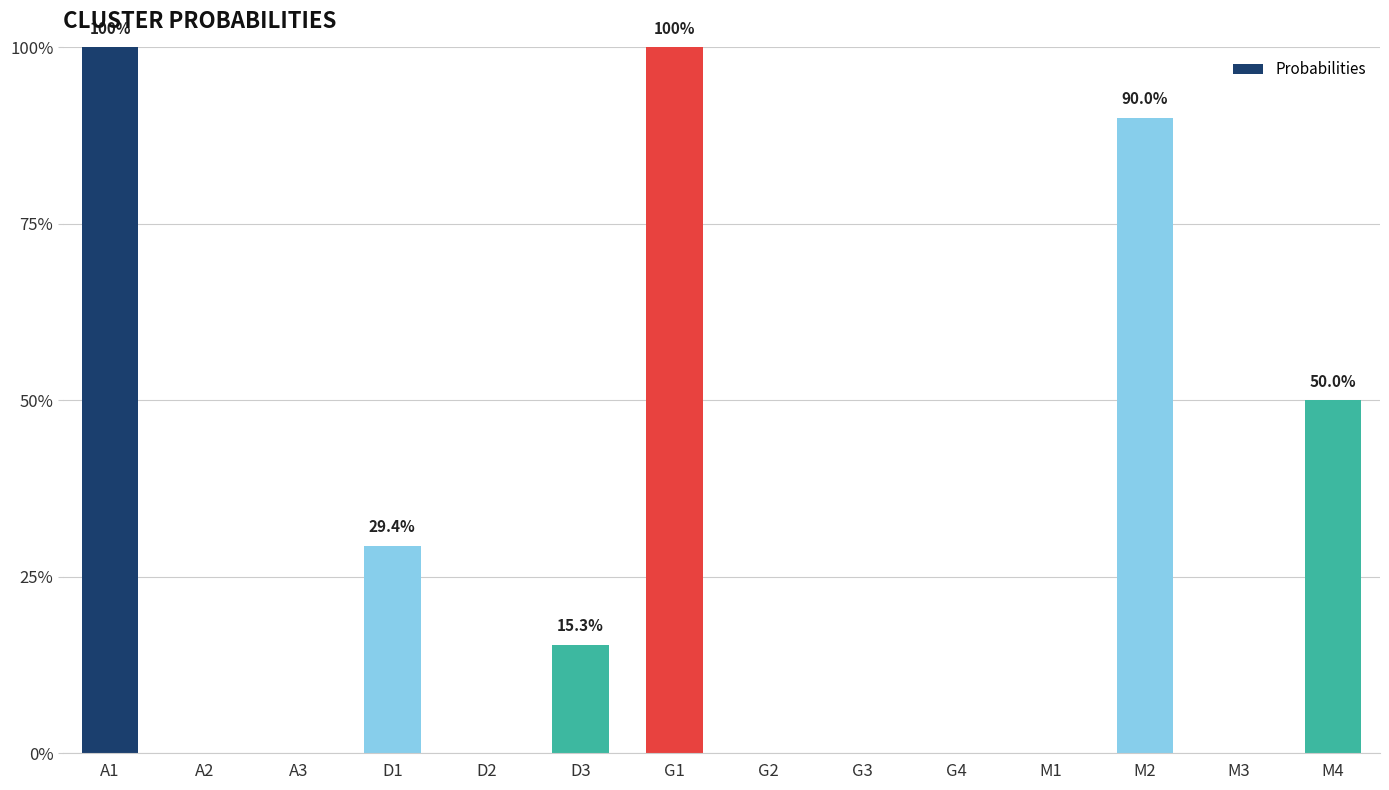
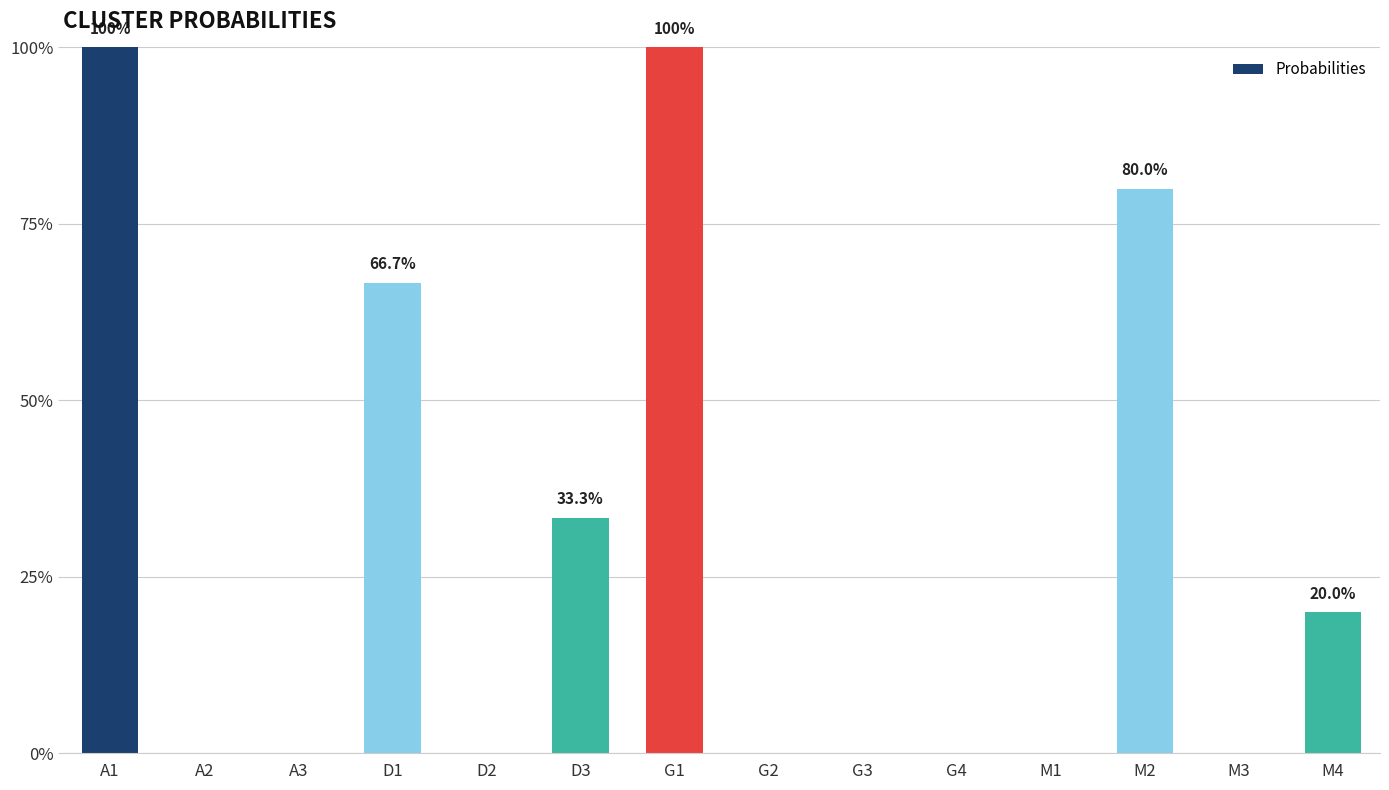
D1: 29.4% -> 66.7%
D3: 15.3% -> 33.3%
M2: 90.0% -> 80.0%
M4: 50.0% -> 20.0%
